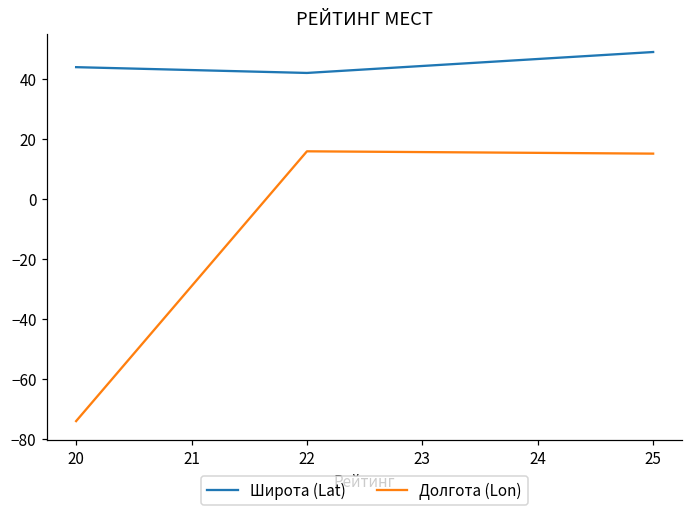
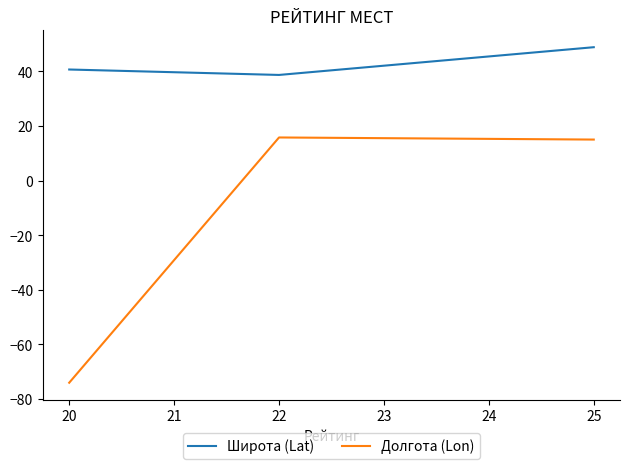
Широта (Lat), 20: 44 -> 41
Широта (Lat), 22: 42 -> 39
